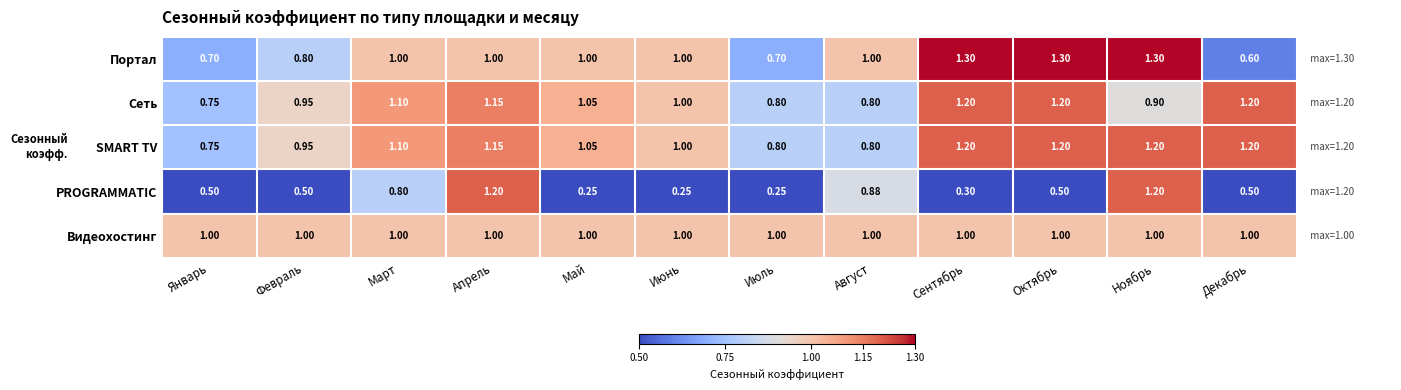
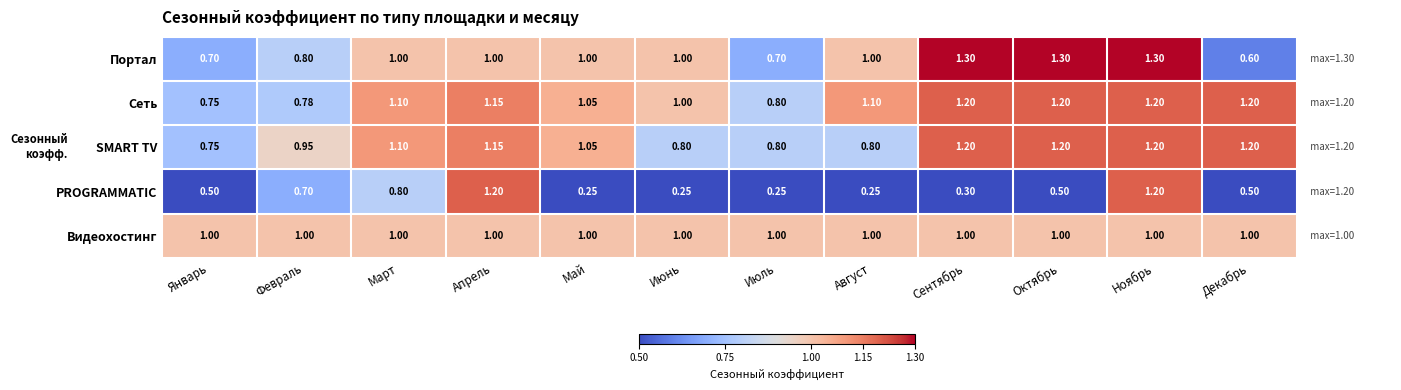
Сеть, Февраль: 0.95 -> 0.78
Сеть, Август: 0.80 -> 1.10
Сеть, Ноябрь: 0.90 -> 1.20
SMART TV, Июнь: 1.00 -> 0.80
PROGRAMMATIC, Февраль: 0.50 -> 0.70
PROGRAMMATIC, Август: 0.88 -> 0.25
